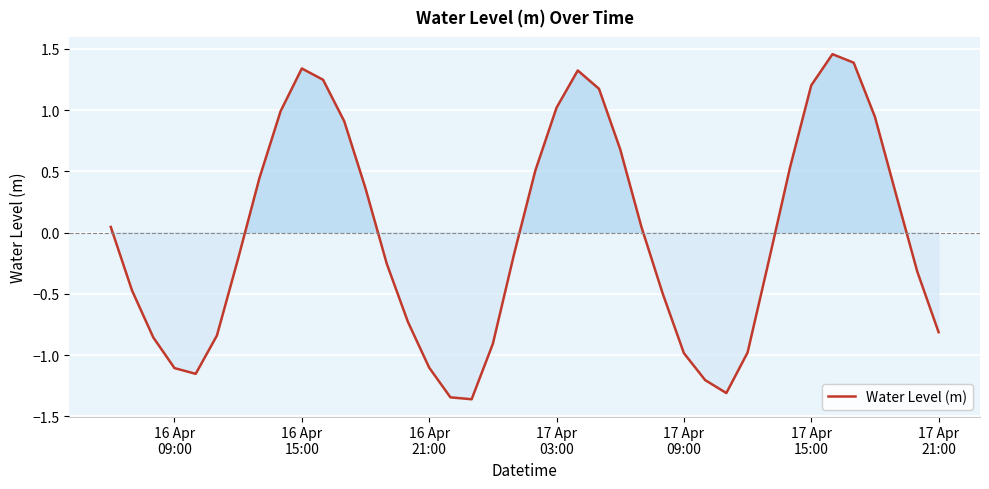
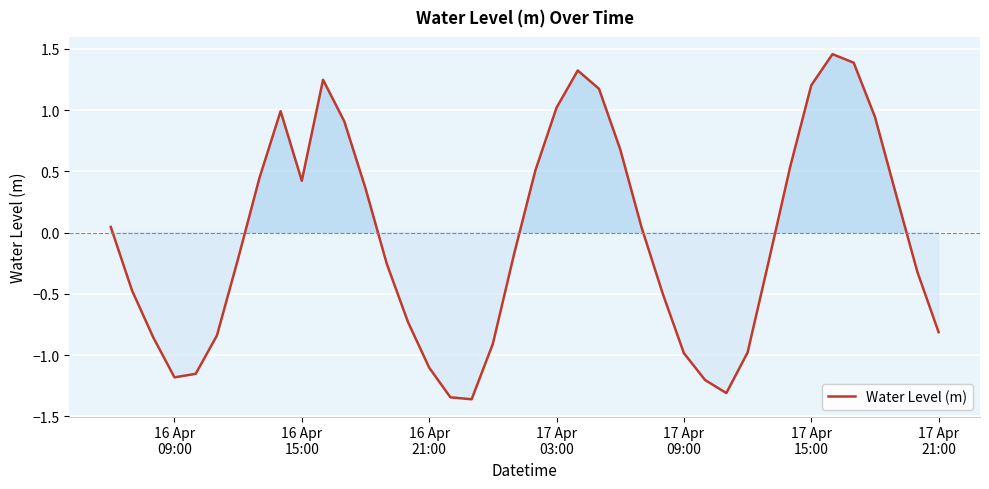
16 Apr 09:00: -1.11 -> -1.18
16 Apr 15:00: 1.34 -> 0.42
